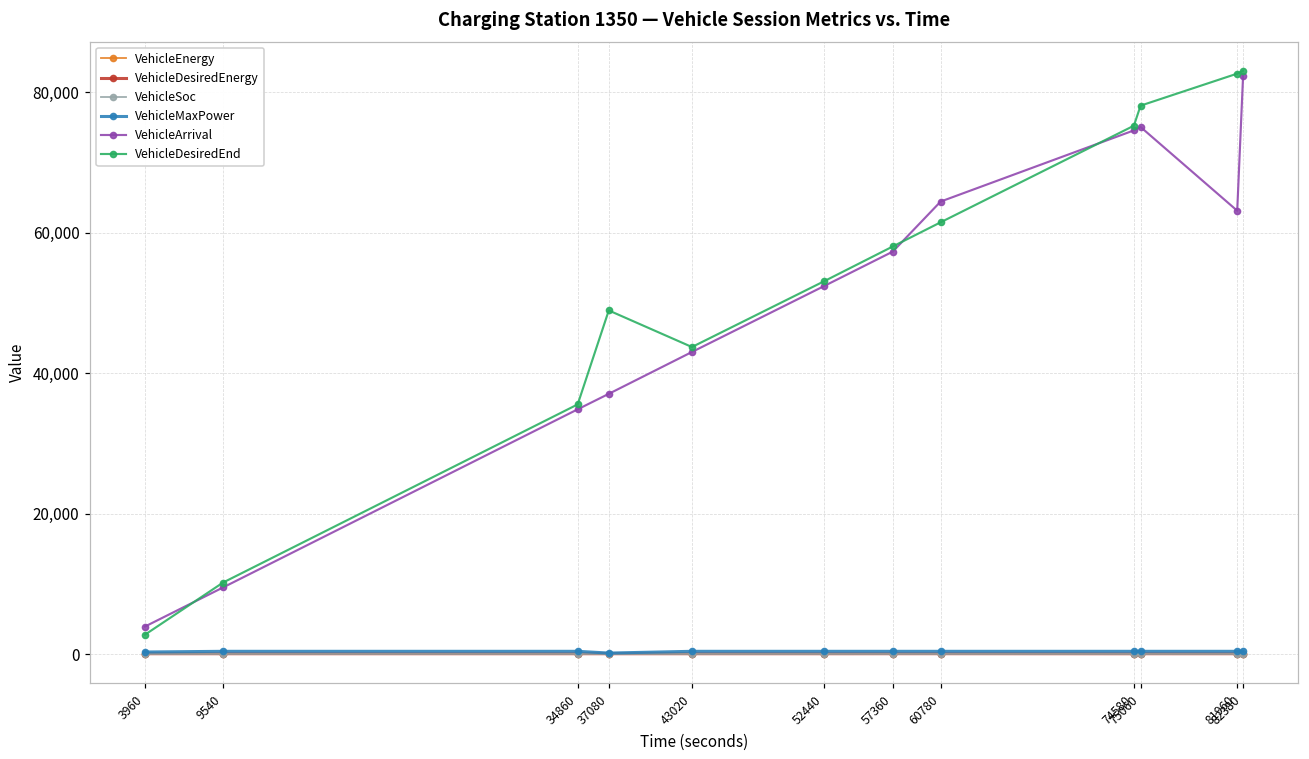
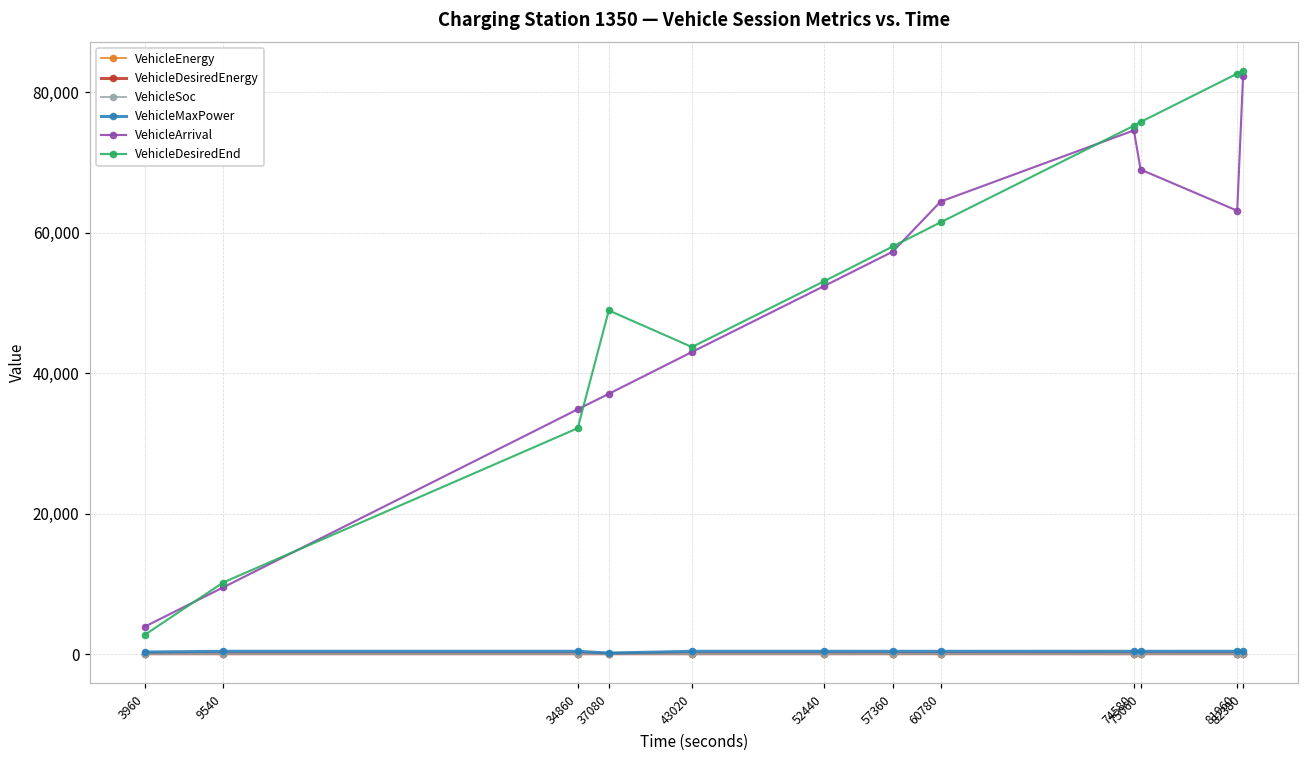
VehicleDesiredEnd, 34860: 36,000 -> 32,000
VehicleArrival, 75060: 75,000 -> 69,000
VehicleDesiredEnd, 75060: 78,000 -> 76,000
